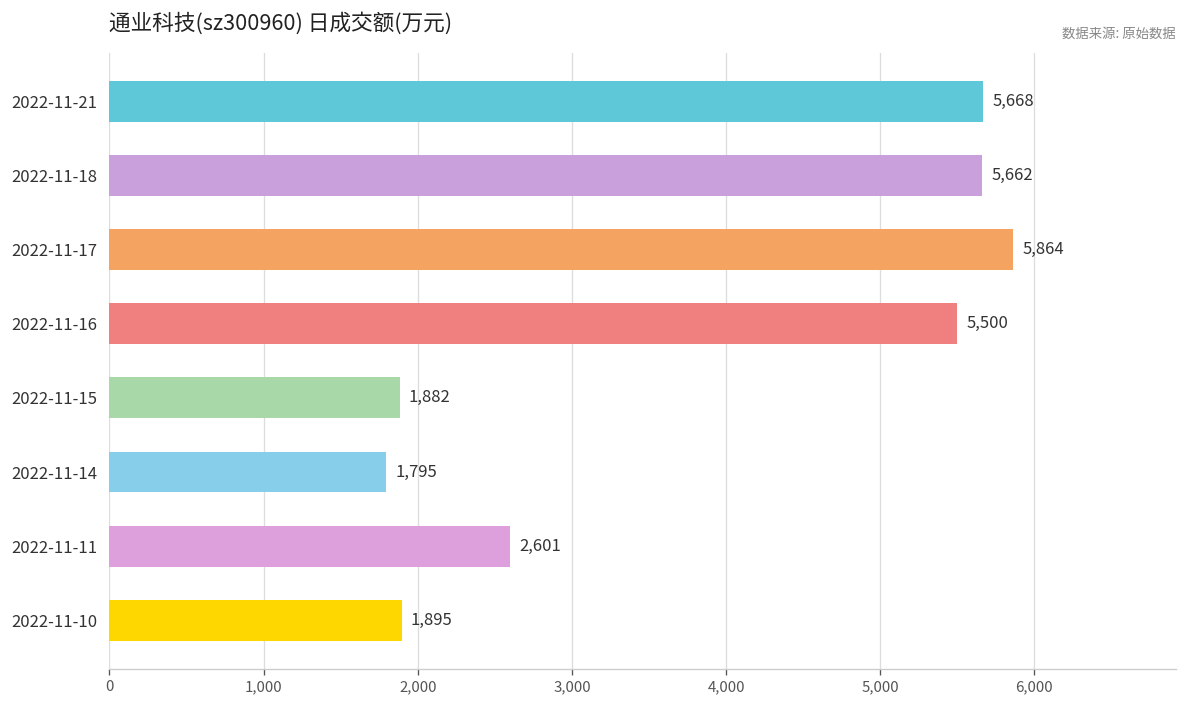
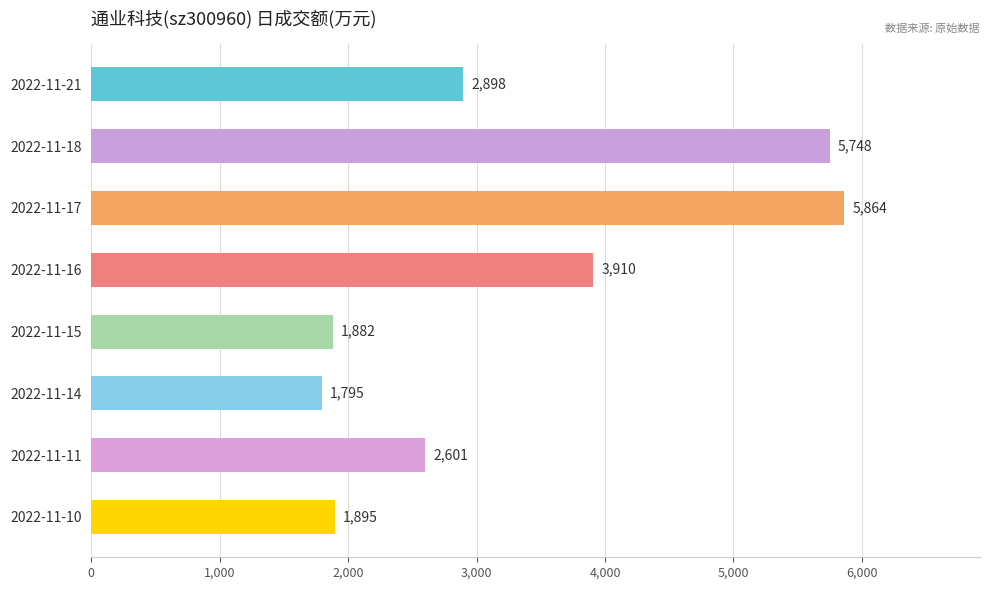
2022-11-21: 5,668 -> 2,898
2022-11-18: 5,662 -> 5,748
2022-11-16: 5,500 -> 3,910
